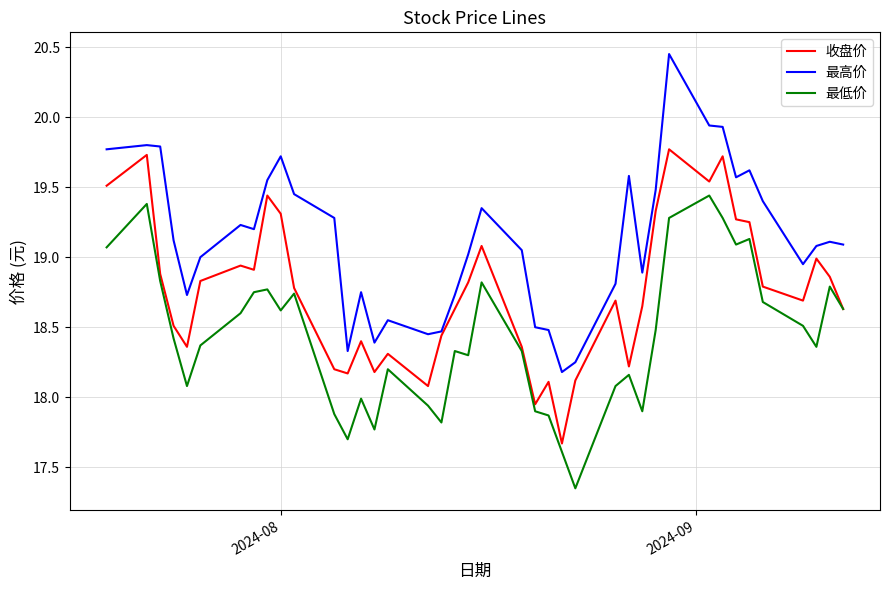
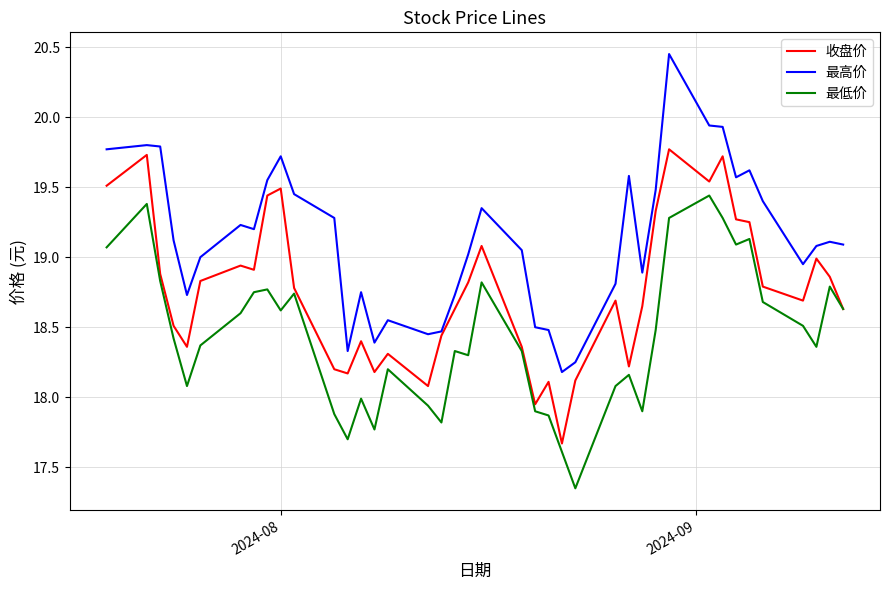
收盘价, 2024-08: 19.31 -> 19.49
